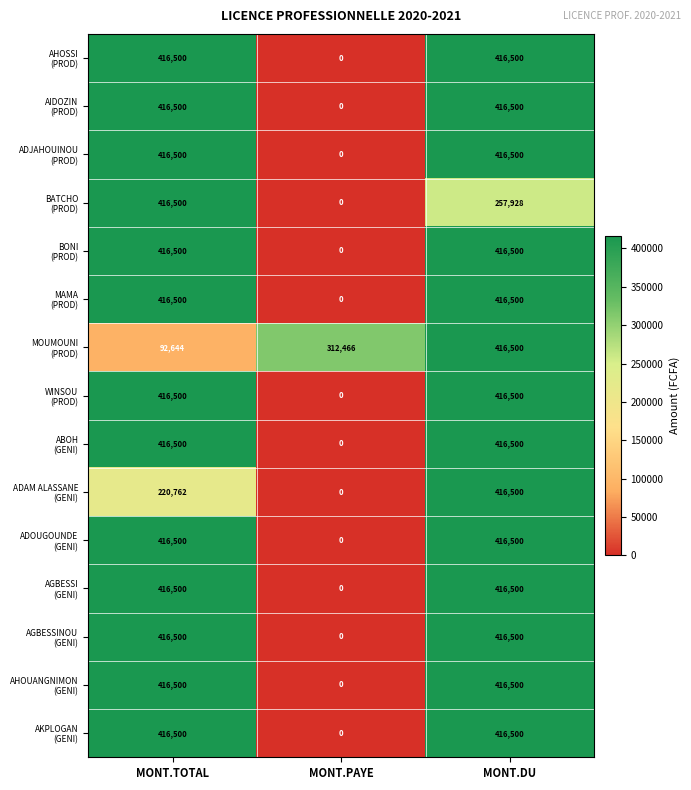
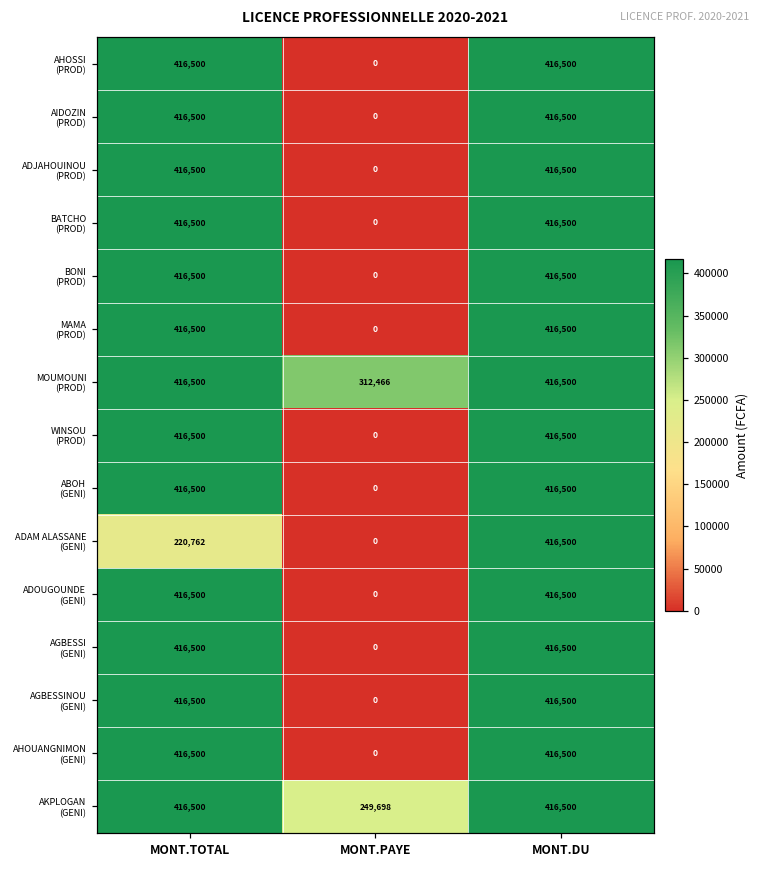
BATCHO (PROD), MONT.DU: 257,928 -> 416,500
MOUMOUNI (PROD), MONT.TOTAL: 92,644 -> 416,500
AKPLOGAN (GENI), MONT.PAYE: 0 -> 249,698
